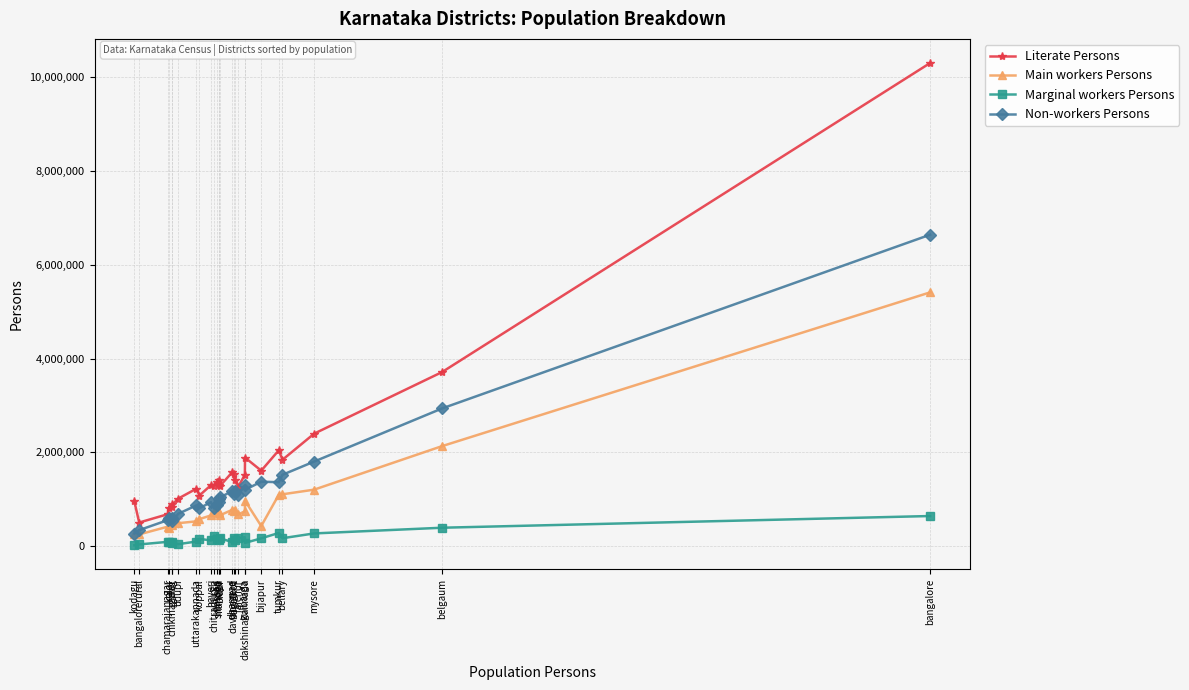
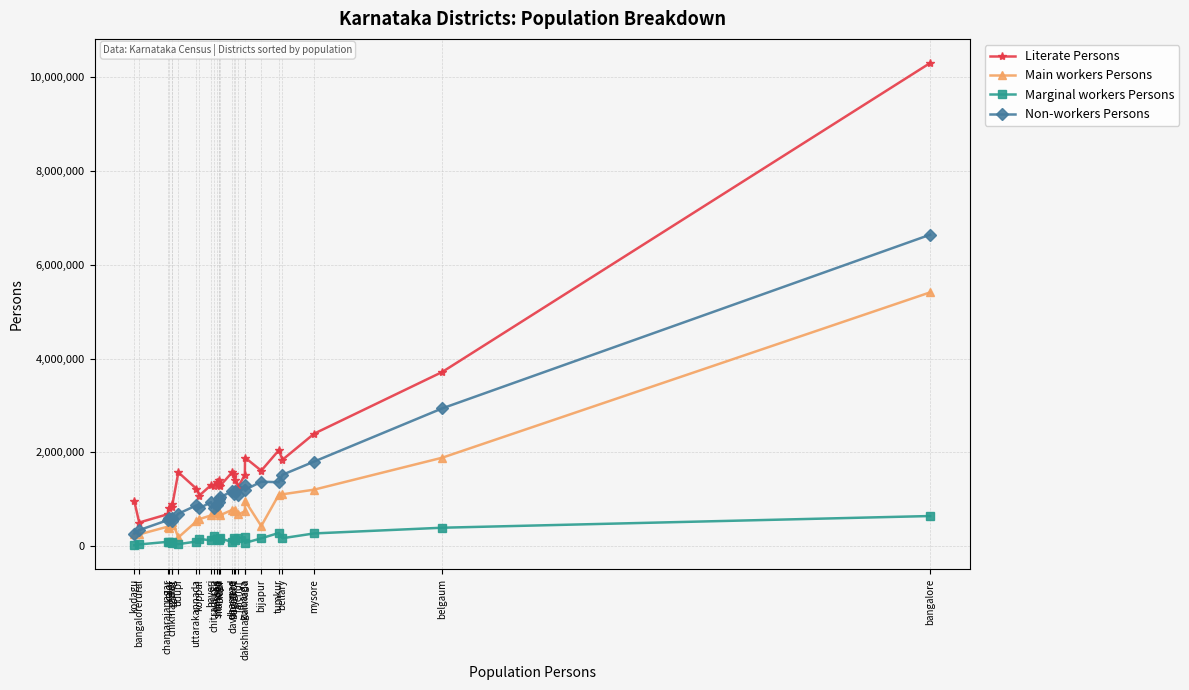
Literate Persons, udupi: 1,000,000 -> 1,600,000
Main workers Persons, udupi: 500,000 -> 200,000
Main workers Persons, belgaum: 2,100,000 -> 1,900,000
